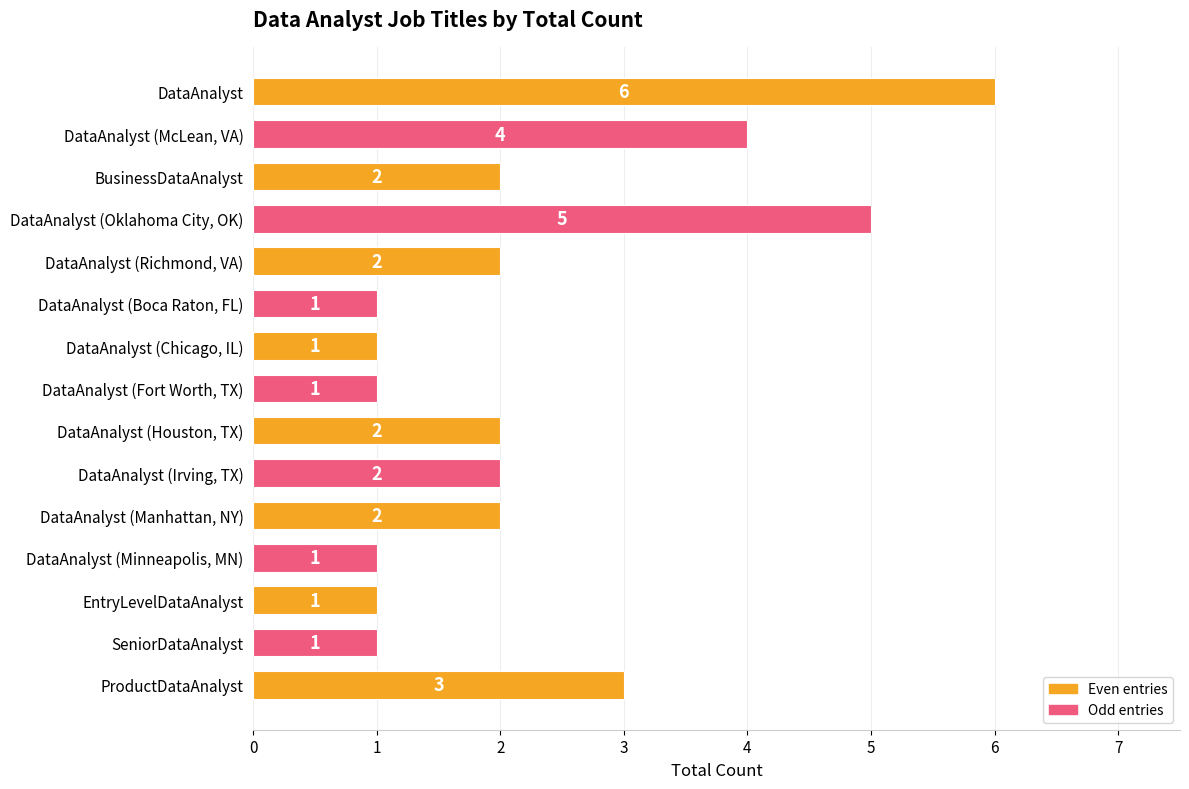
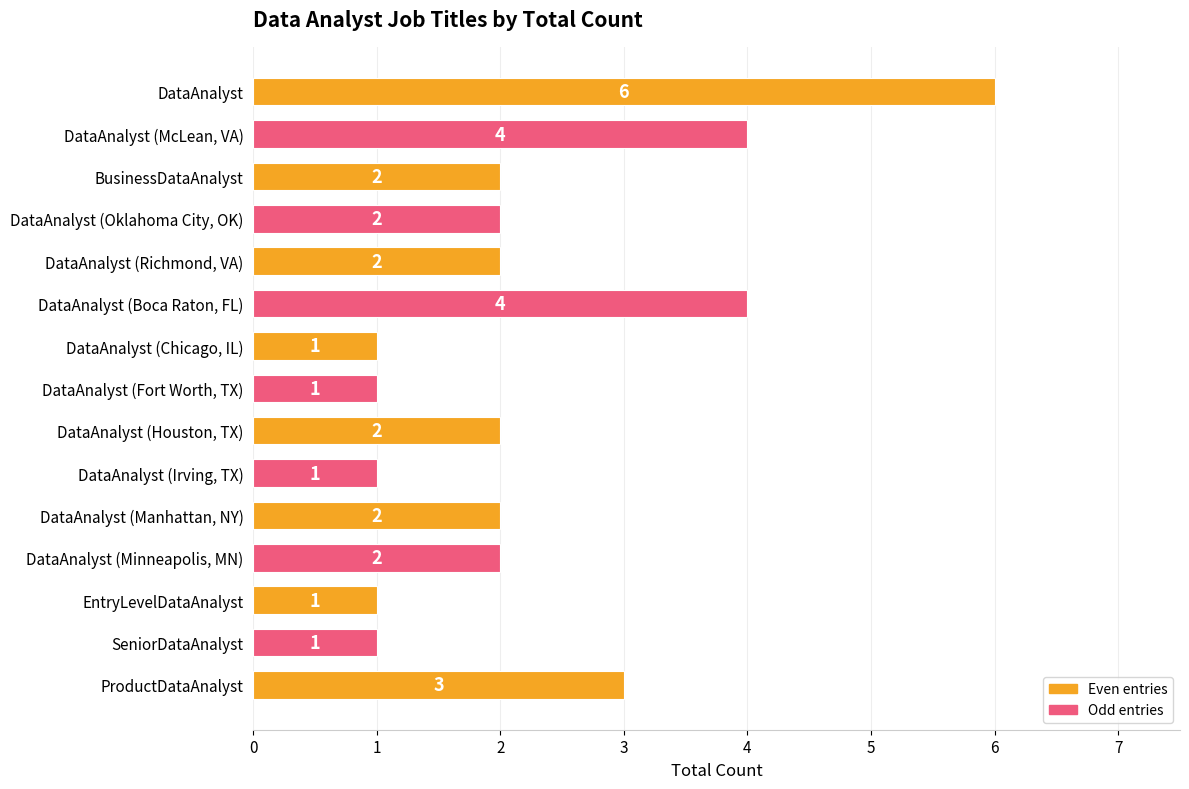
DataAnalyst (Oklahoma City, OK): 5 -> 2
DataAnalyst (Boca Raton, FL): 1 -> 4
DataAnalyst (Irving, TX): 2 -> 1
DataAnalyst (Minneapolis, MN): 1 -> 2
